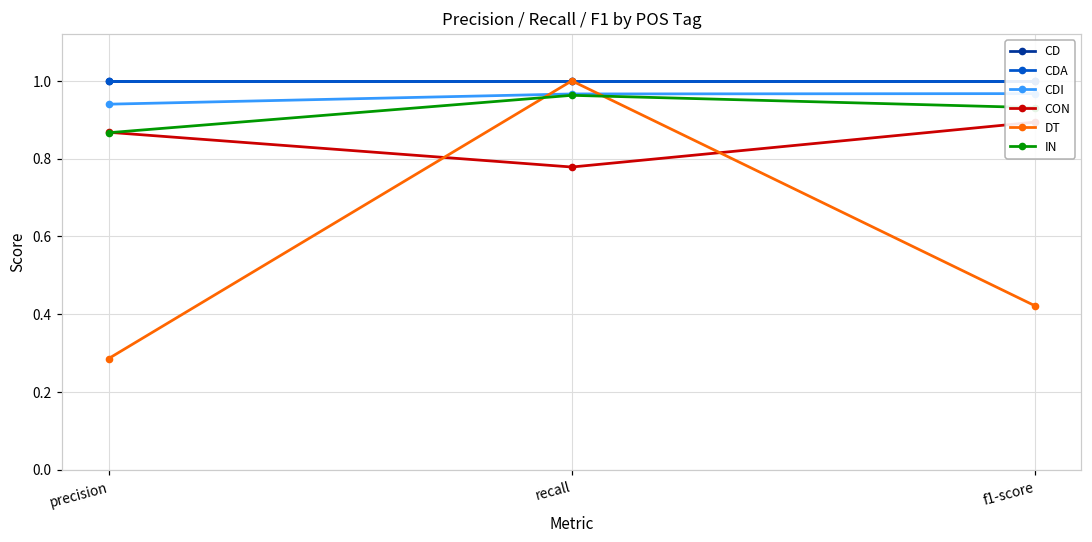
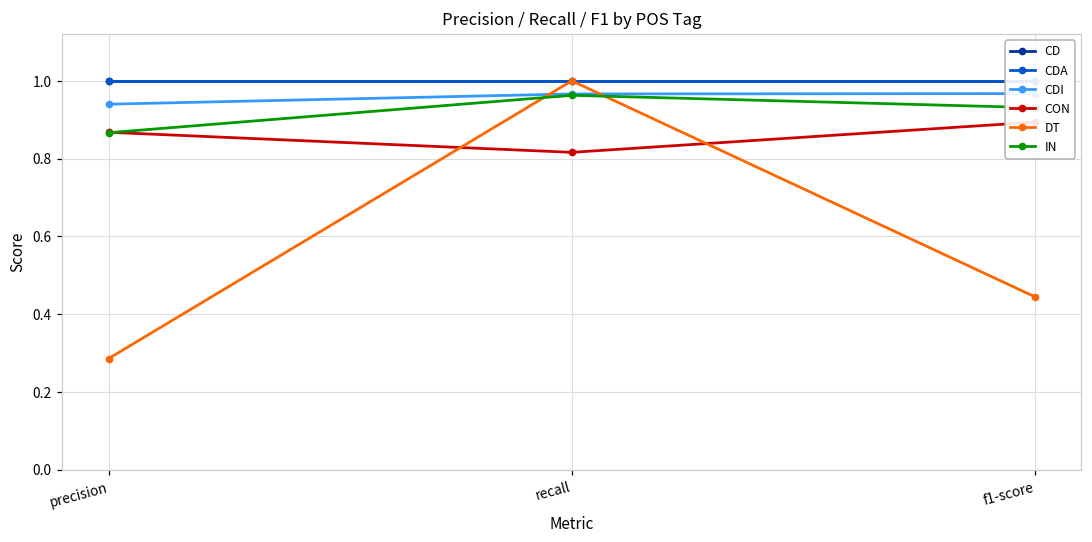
CON, recall: 0.78 -> 0.82
DT, f1-score: 0.42 -> 0.44
